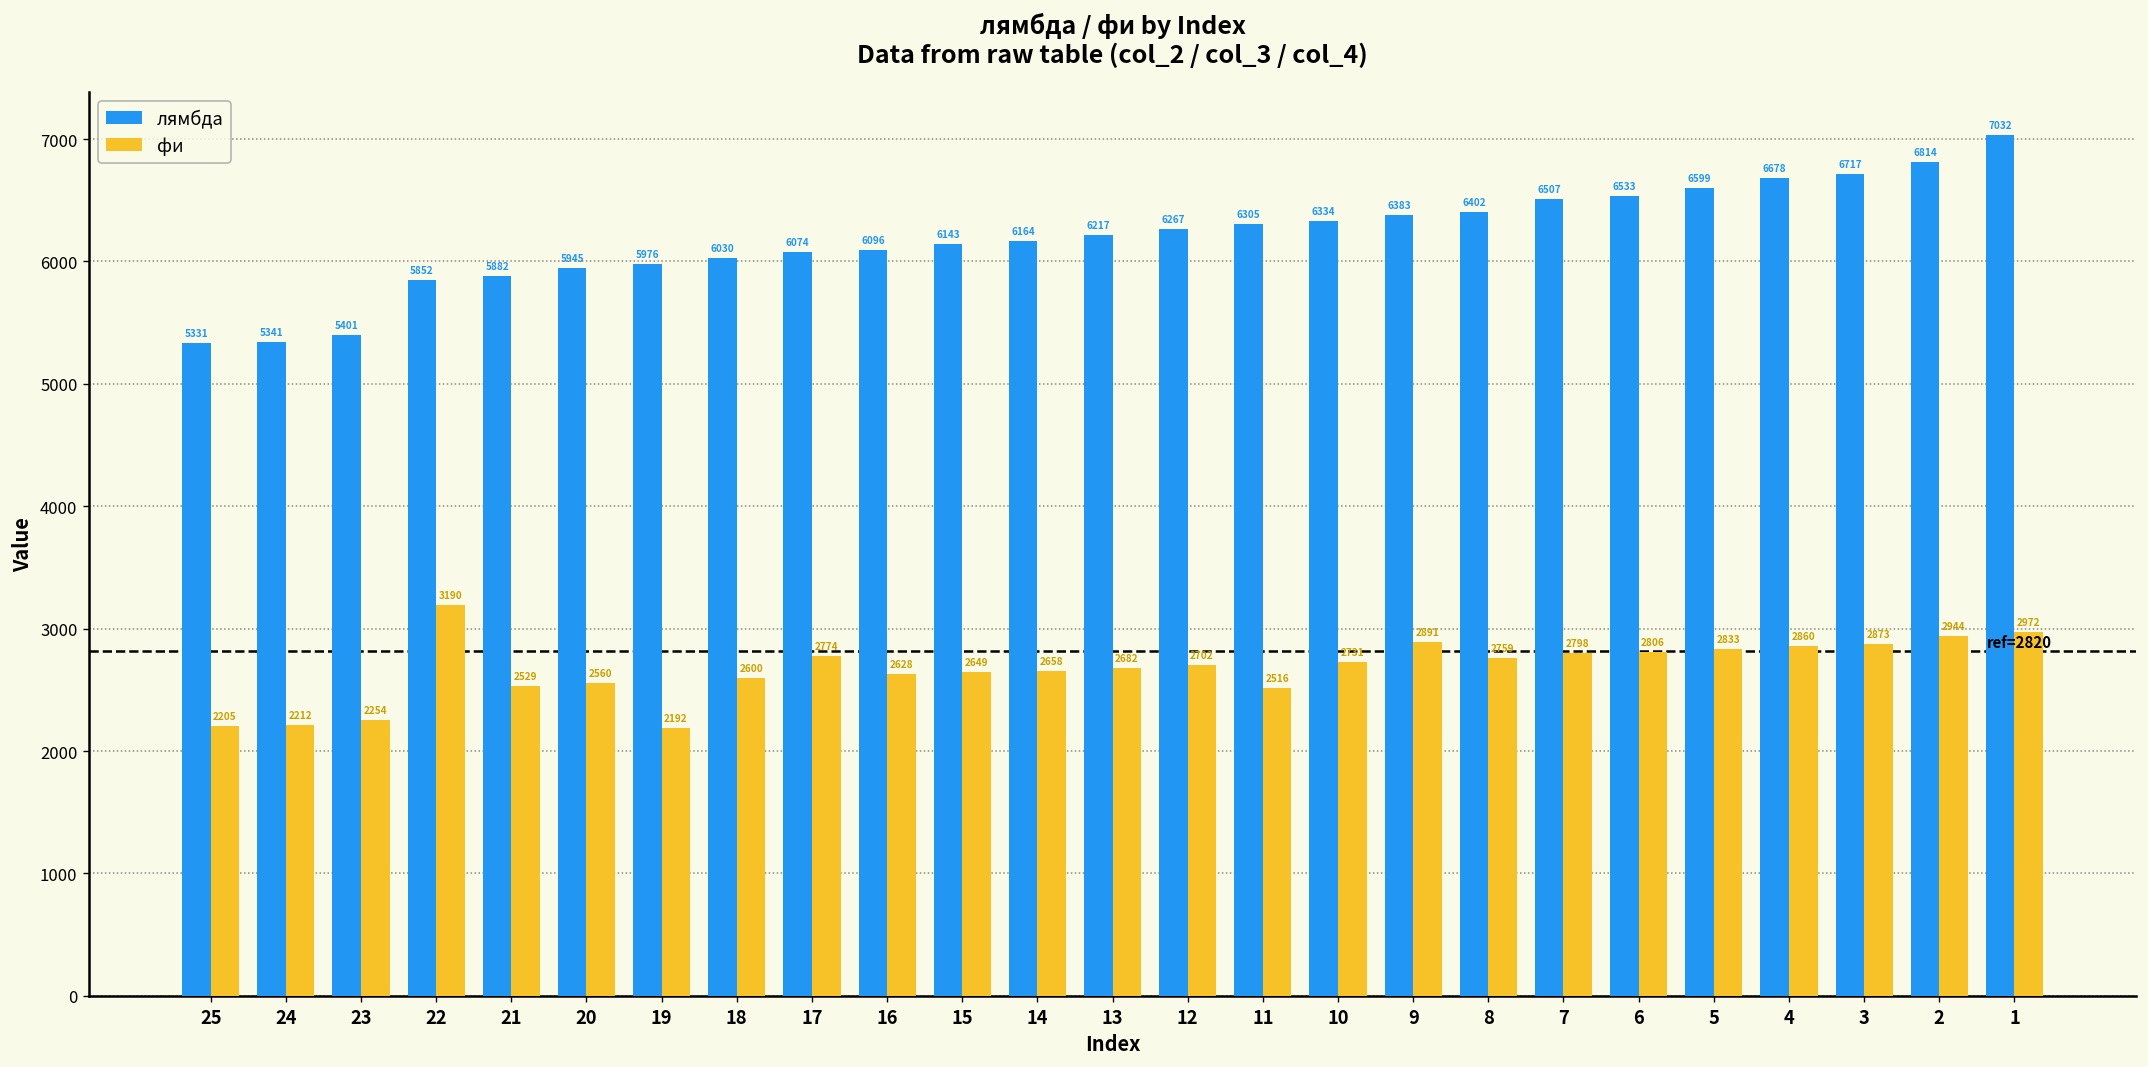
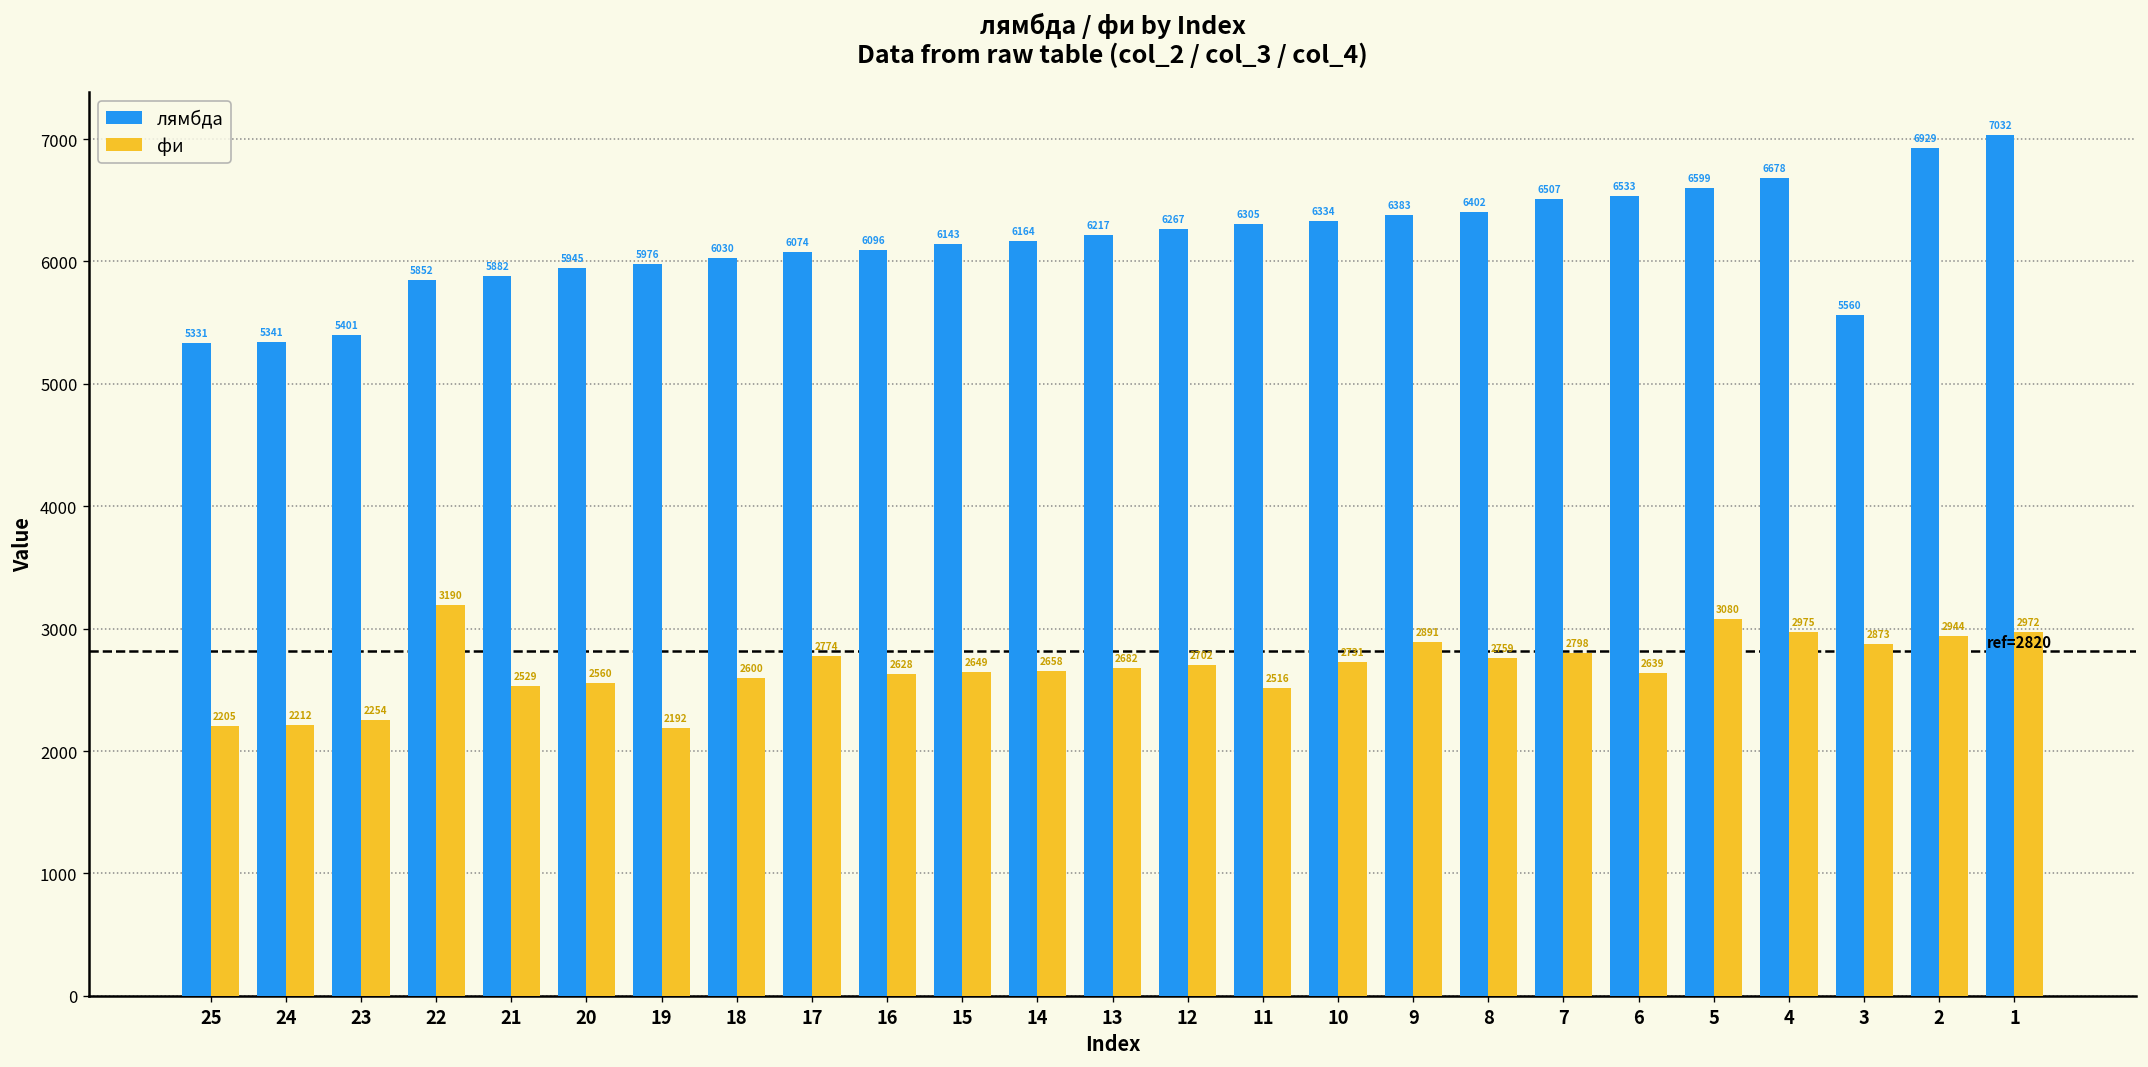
фи, 6: 2806 -> 2639
фи, 5: 2833 -> 3080
фи, 4: 2860 -> 2975
лямбда, 3: 6717 -> 5560
лямбда, 2: 6814 -> 6929
